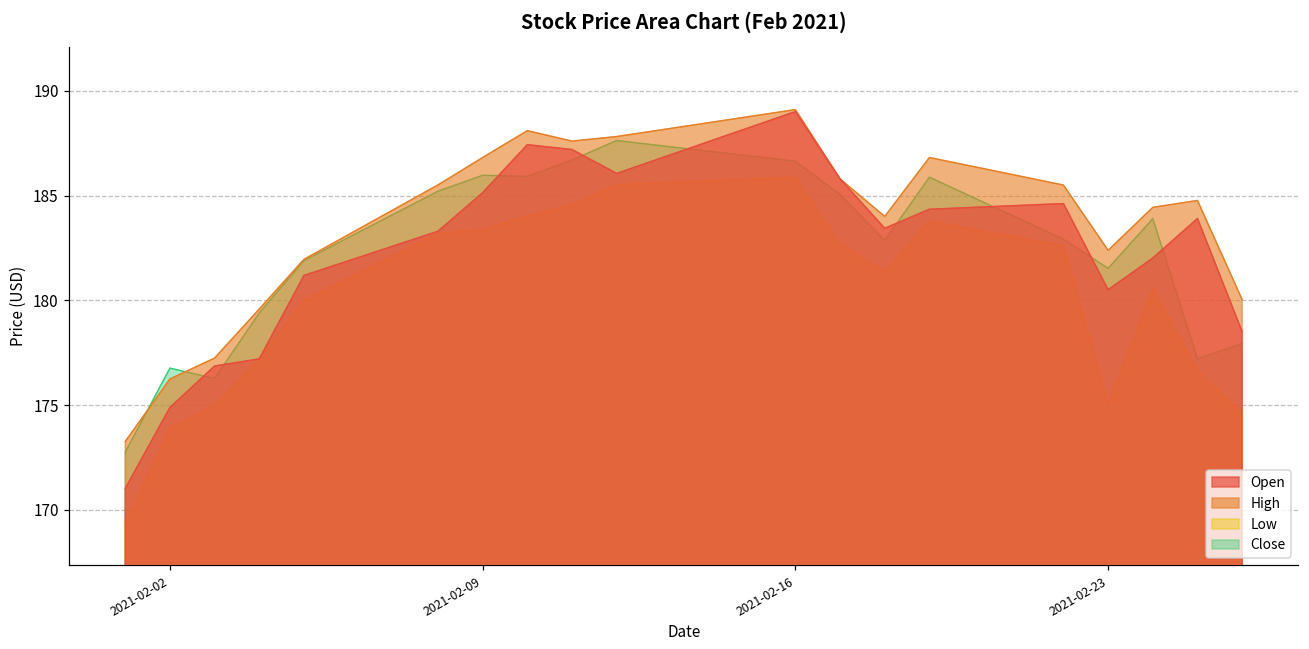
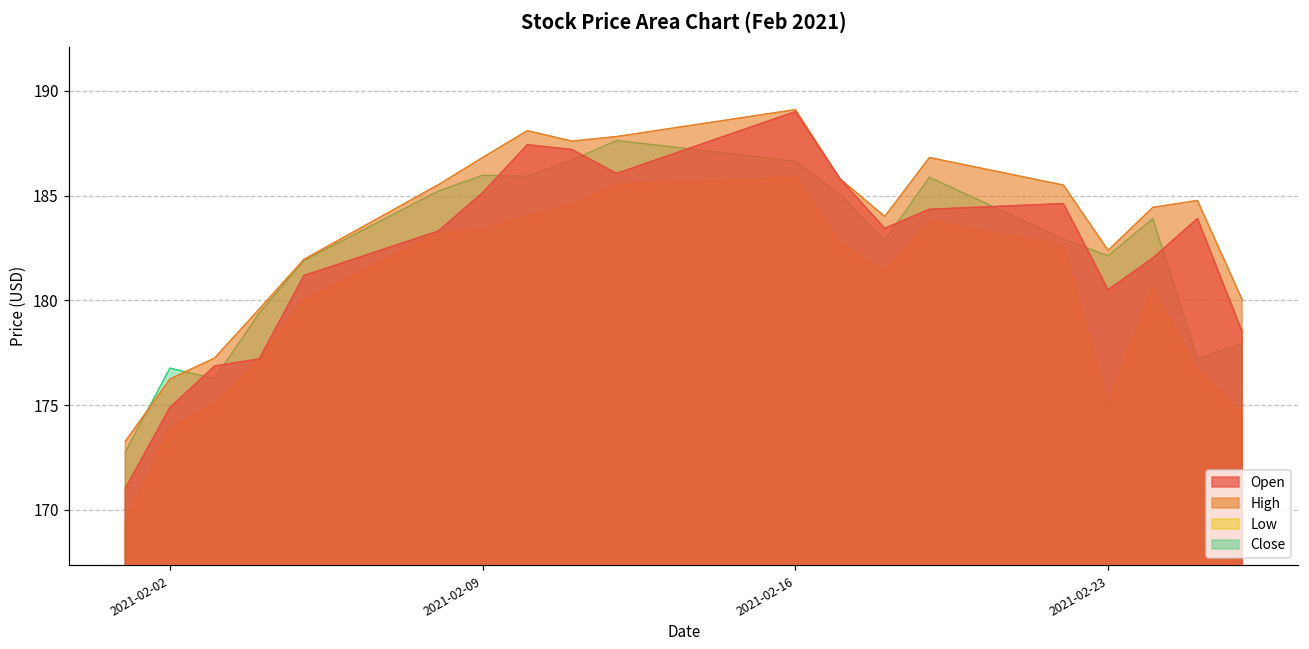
Close, 2021-02-23: 181.5 -> 182.1
